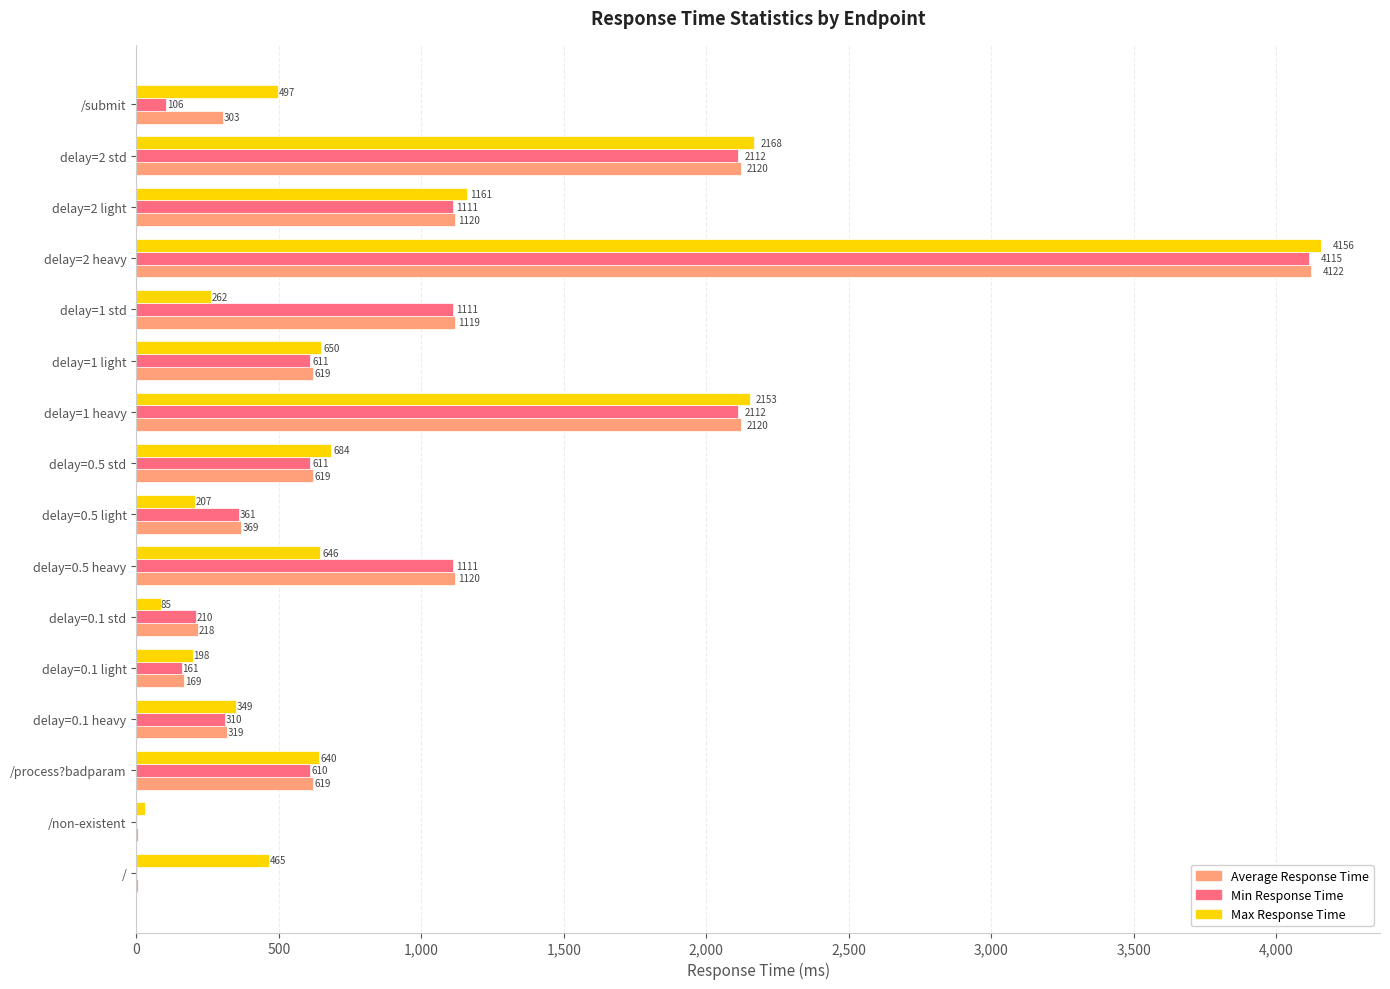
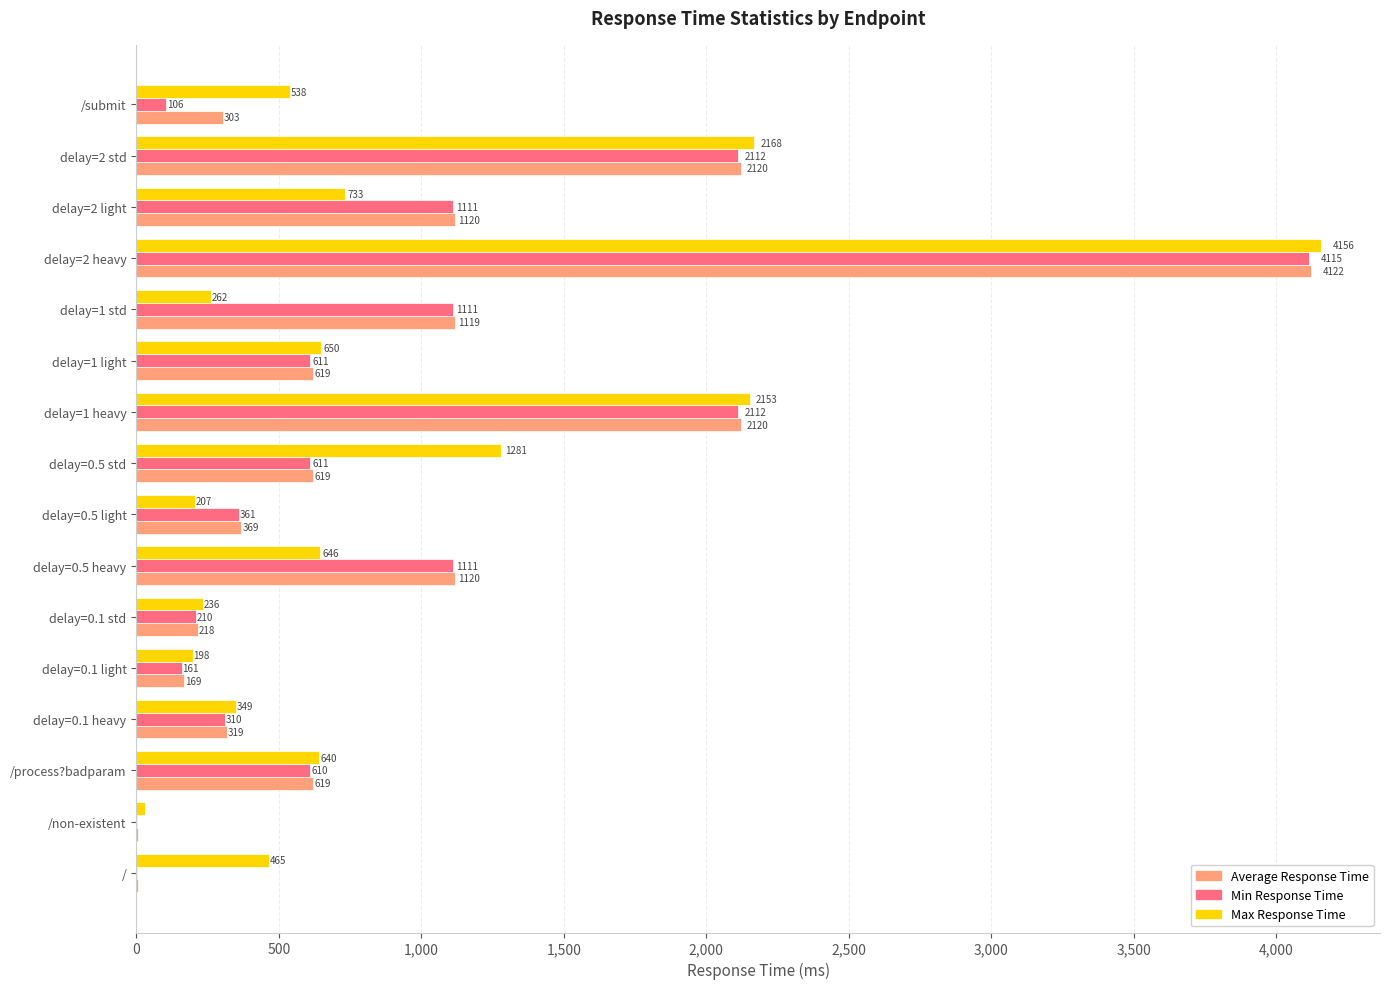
Max Response Time, /submit: 497 -> 538
Max Response Time, delay=2 light: 1161 -> 733
Max Response Time, delay=0.5 std: 684 -> 1281
Max Response Time, delay=0.1 std: 85 -> 236
